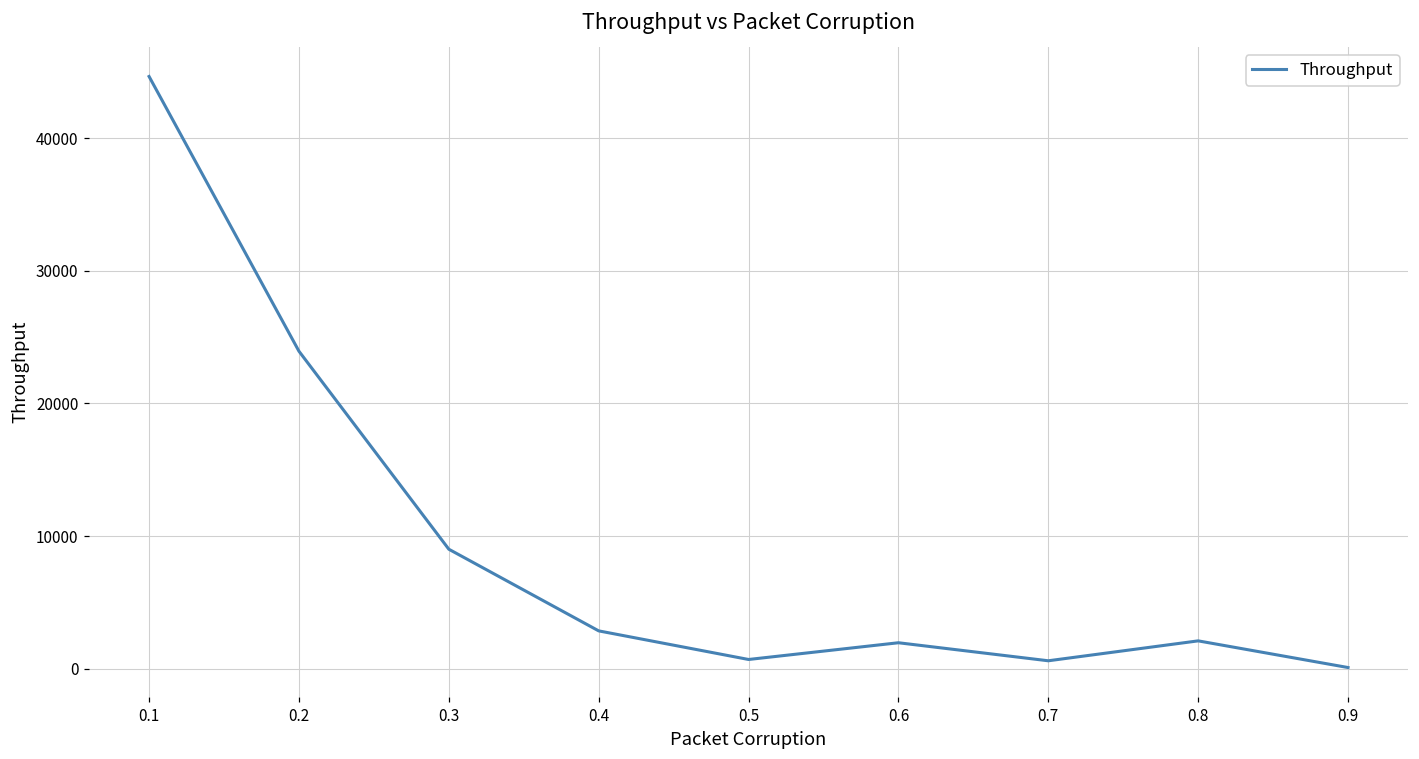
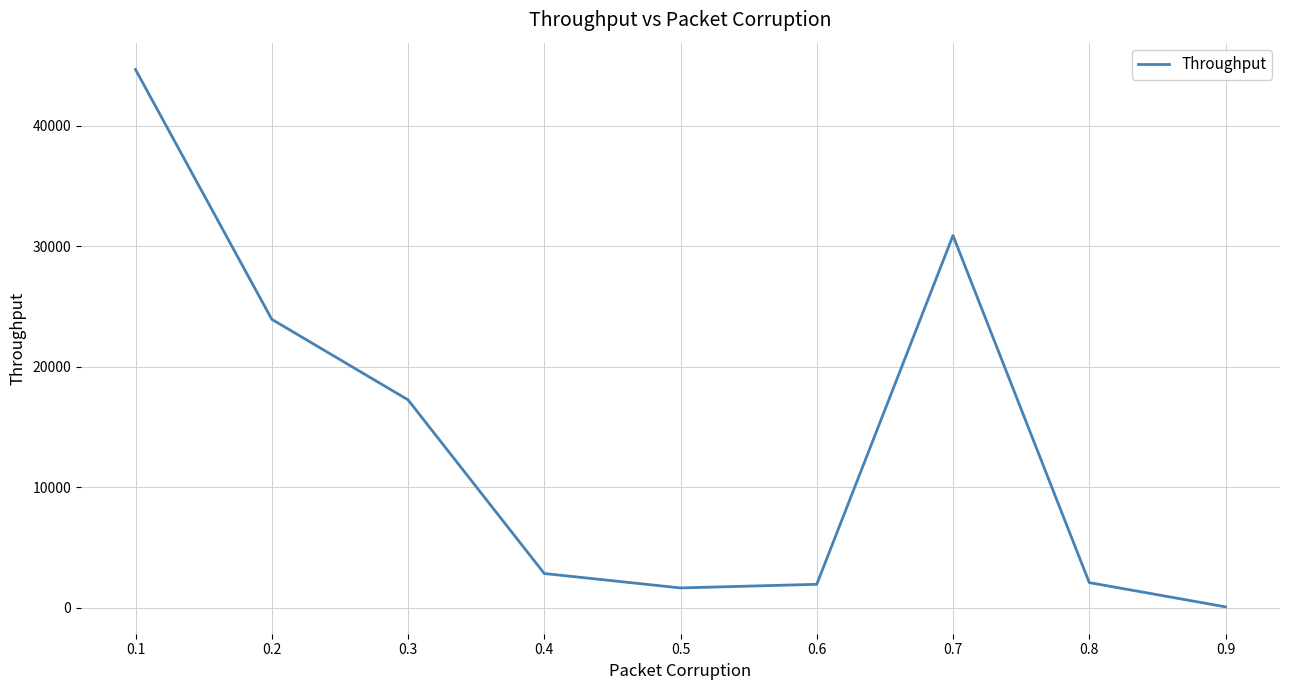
0.3: 9000 -> 17300
0.5: 700 -> 1700
0.7: 600 -> 30900
